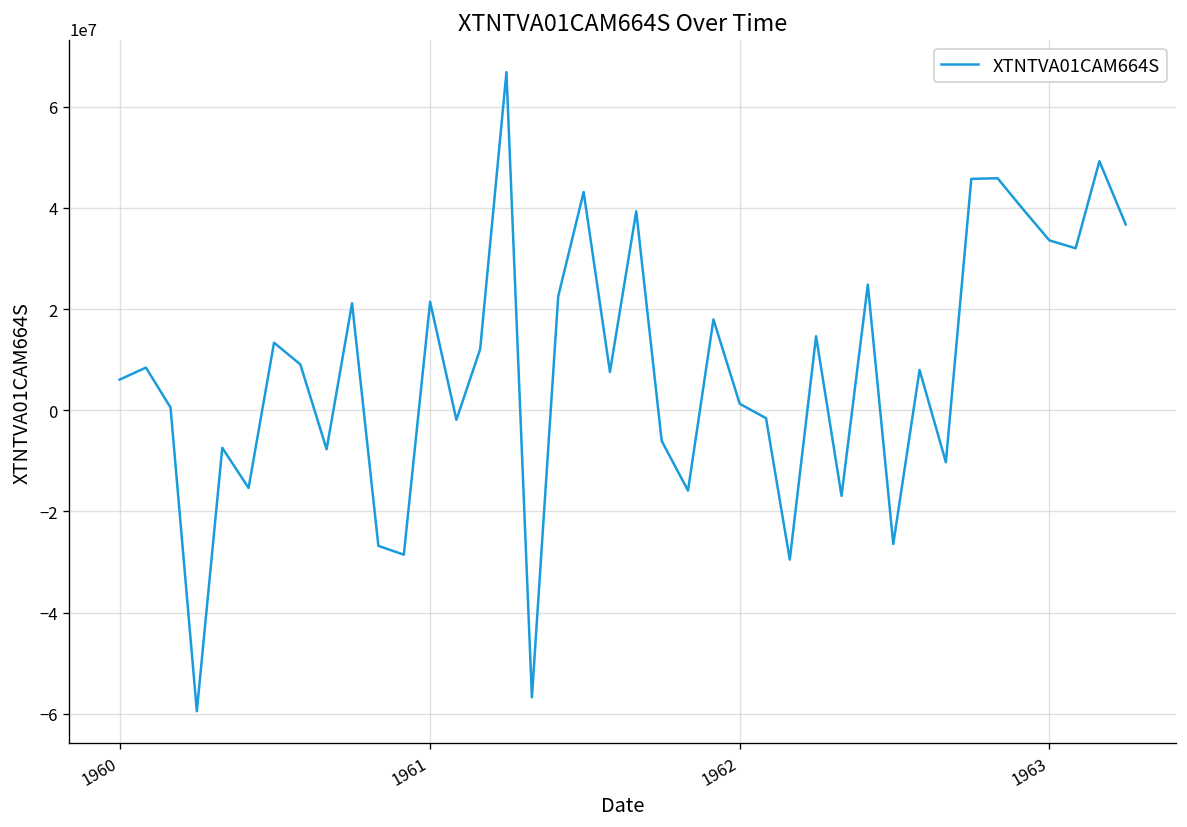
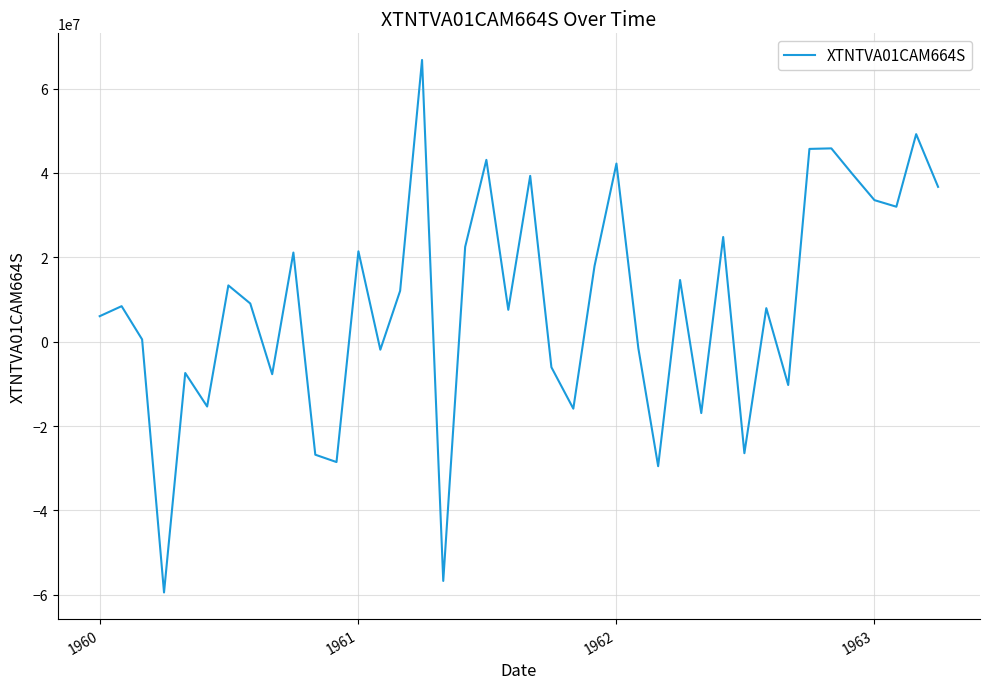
1962: 1000000 -> 42000000
